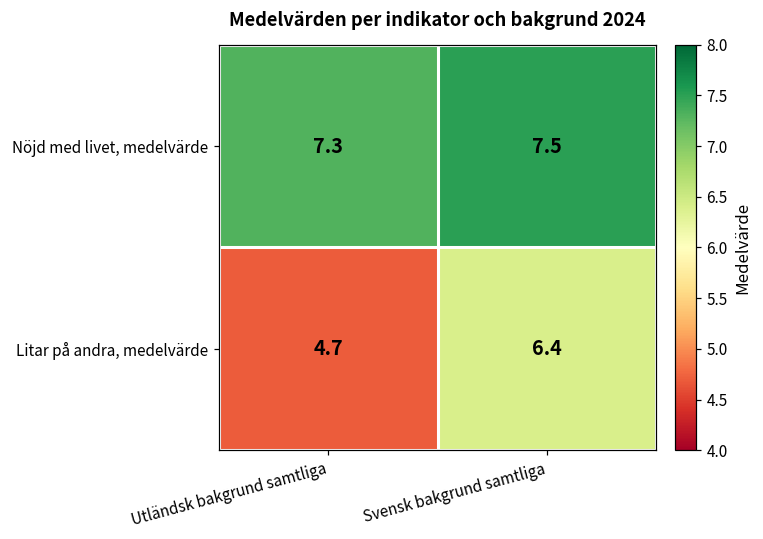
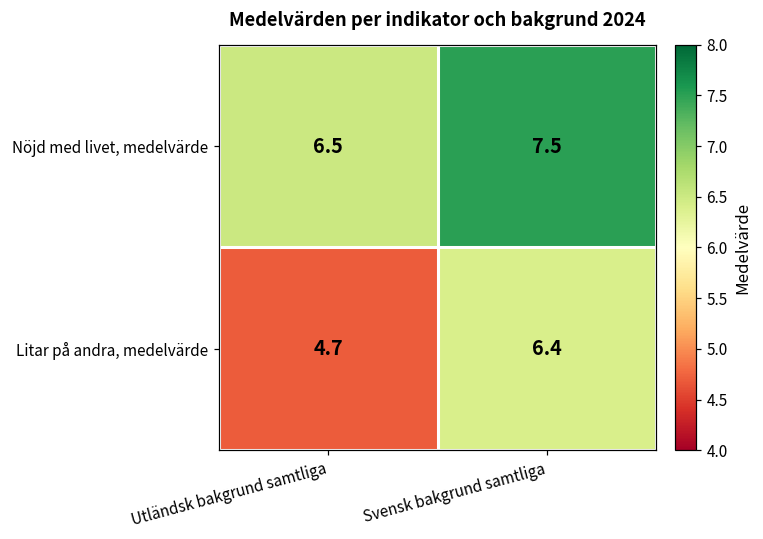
Nöjd med livet, medelvärde, Utländsk bakgrund samtliga: 7.3 -> 6.5
